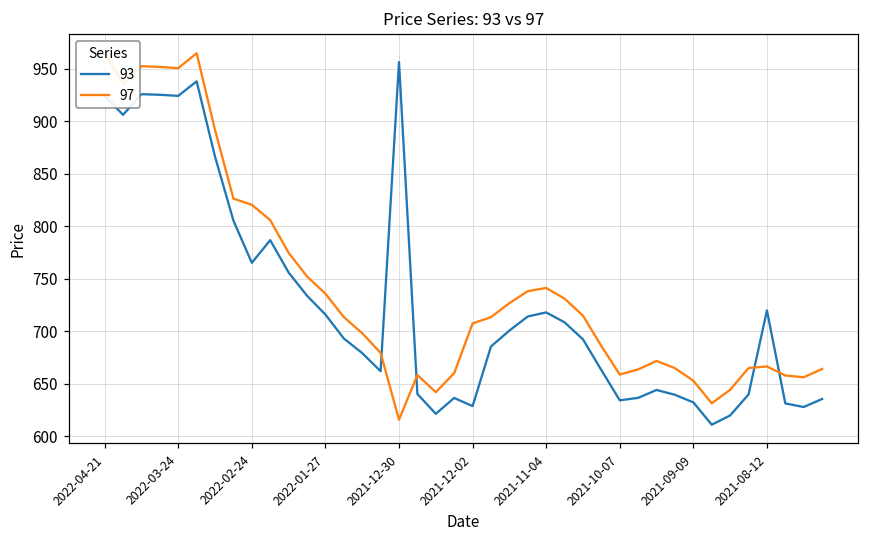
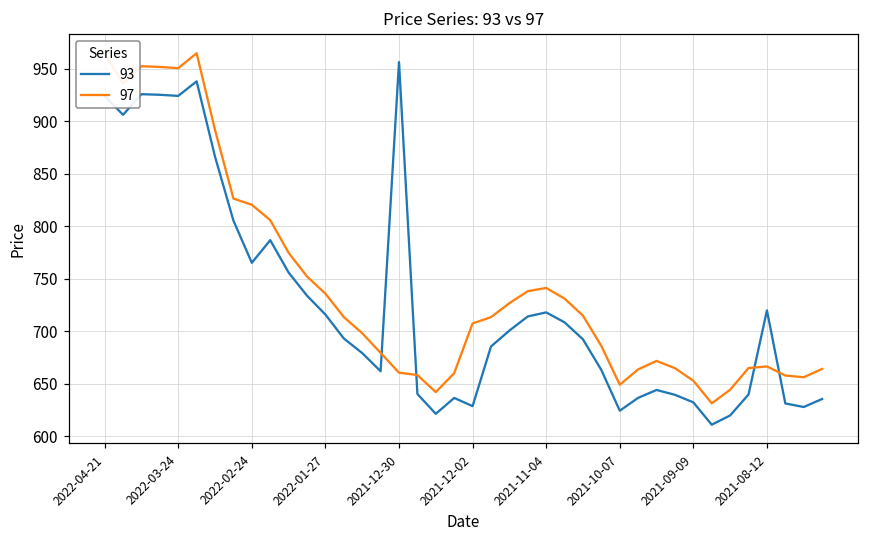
97, 2021-12-30: 620 -> 660
93, 2021-10-07: 630 -> 620
97, 2021-10-07: 660 -> 650
